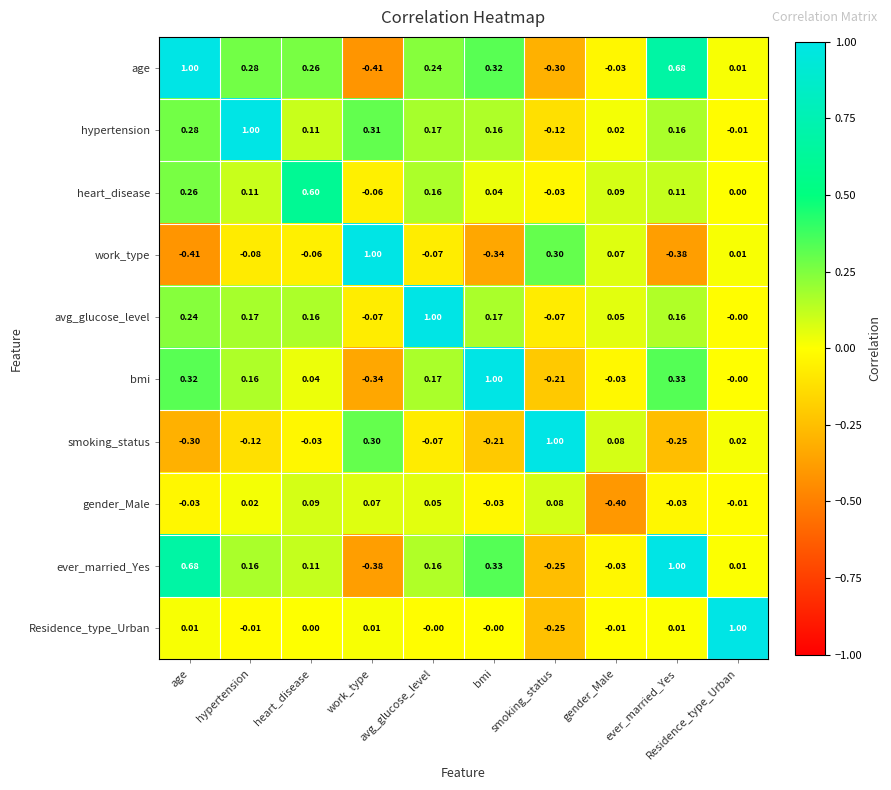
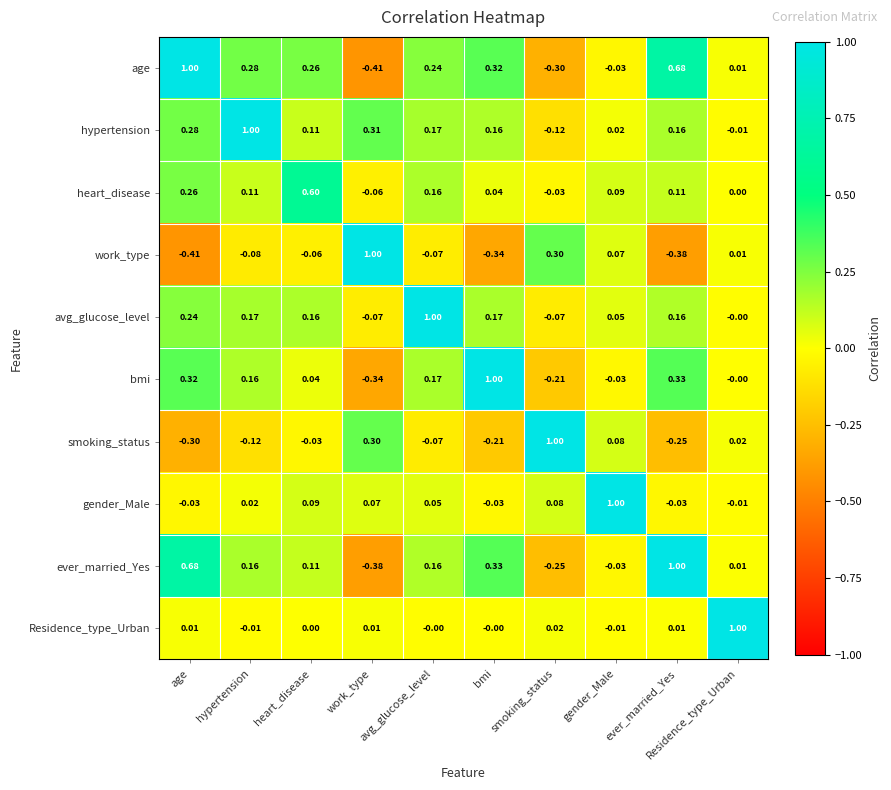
gender_Male, gender_Male: -0.40 -> 1.00
Residence_type_Urban, smoking_status: -0.25 -> 0.02
